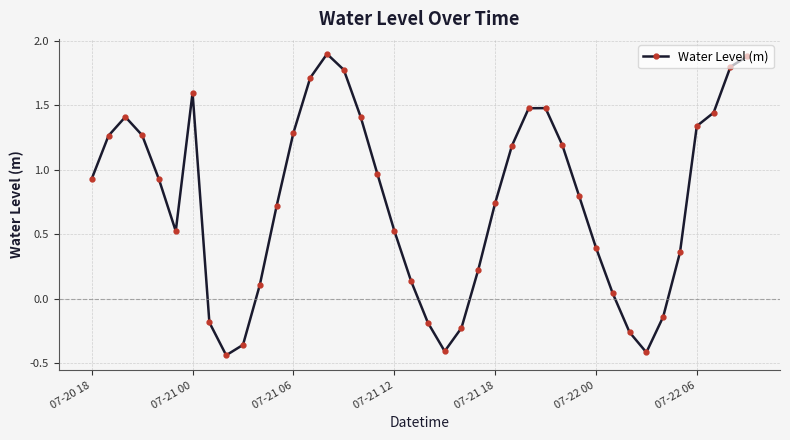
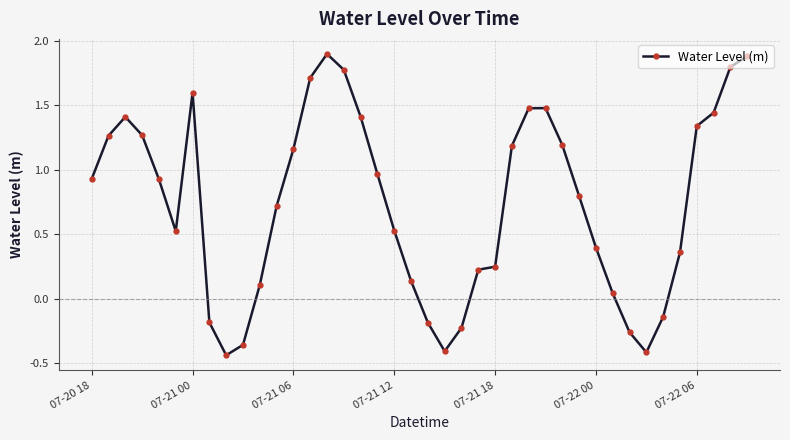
07-21 06: 1.29 -> 1.16
07-21 18: 0.74 -> 0.25
